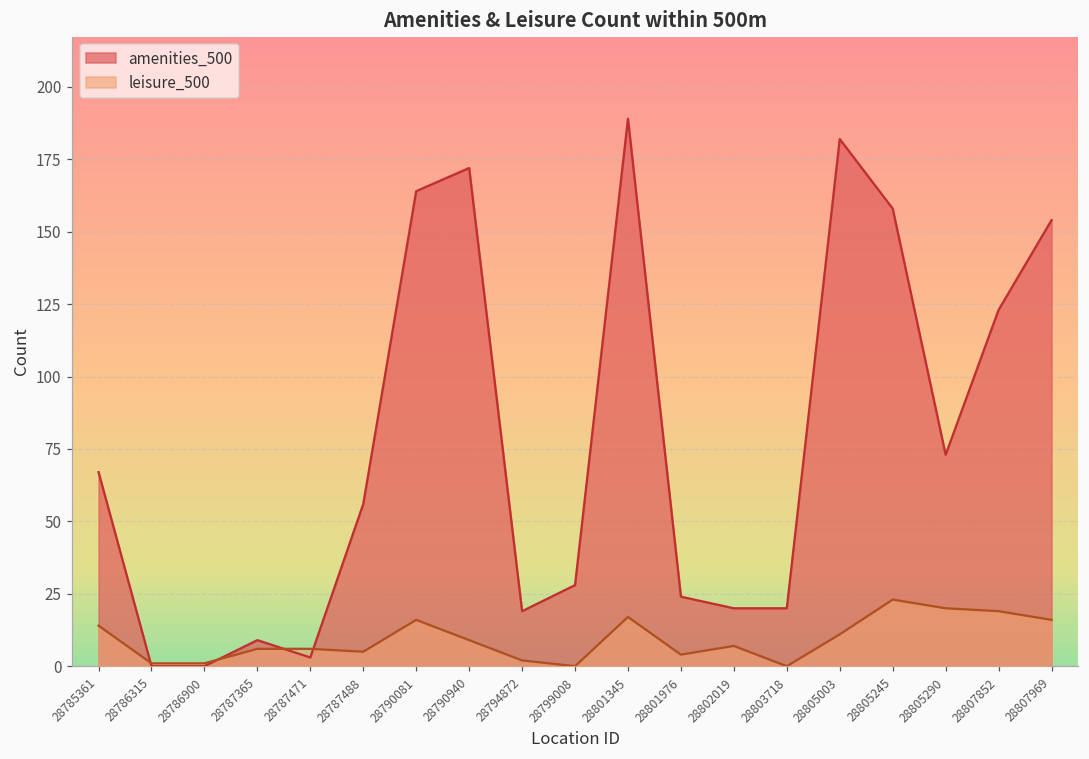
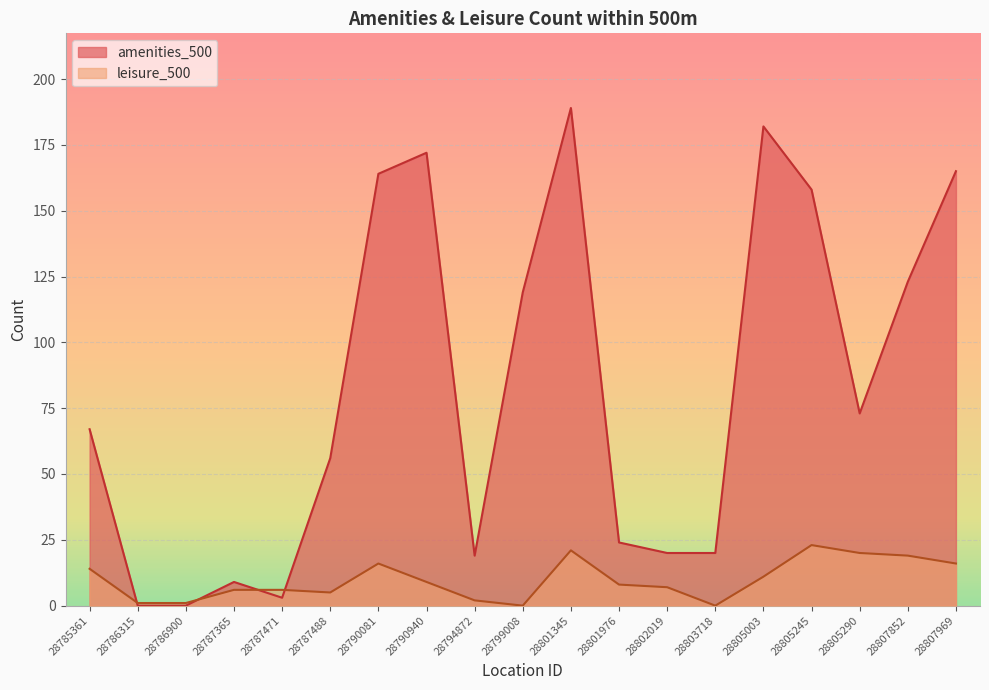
amenities_500, 28799008: 28 -> 119
leisure_500, 28801345: 17 -> 21
leisure_500, 28801976: 4 -> 8
amenities_500, 28807969: 154 -> 165
